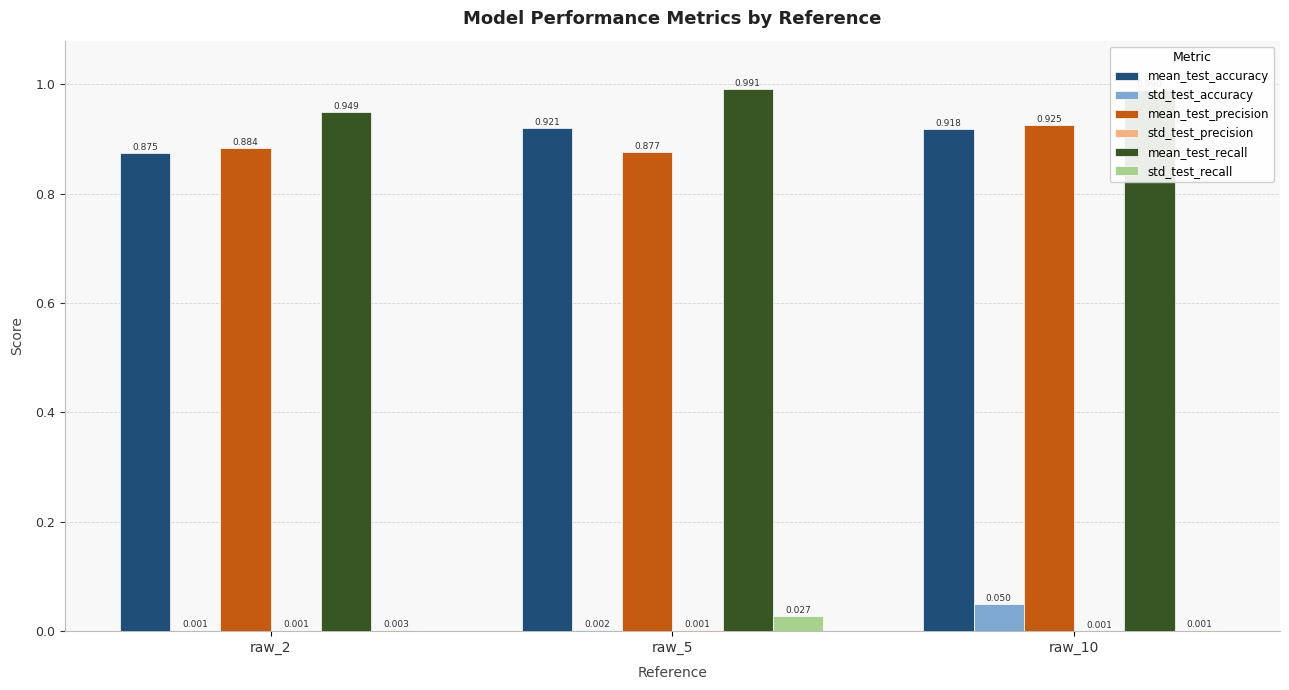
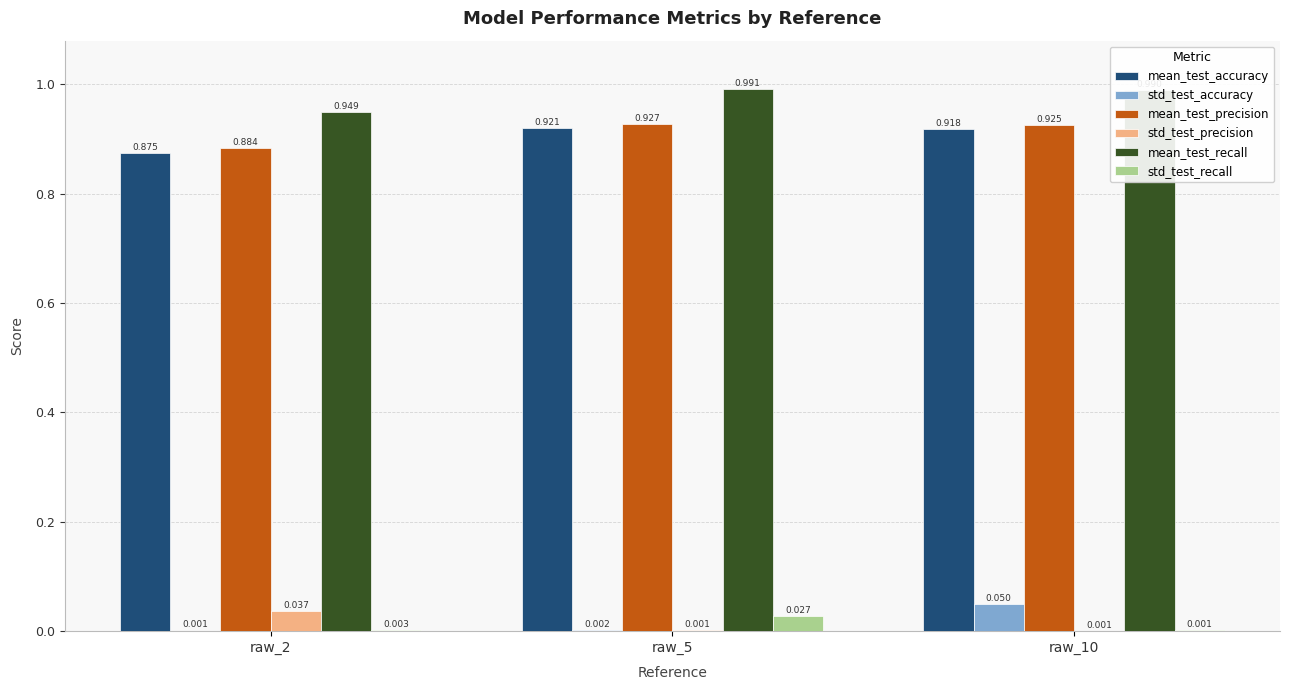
std_test_precision, raw_2: 0.001 -> 0.037
mean_test_precision, raw_5: 0.877 -> 0.927
